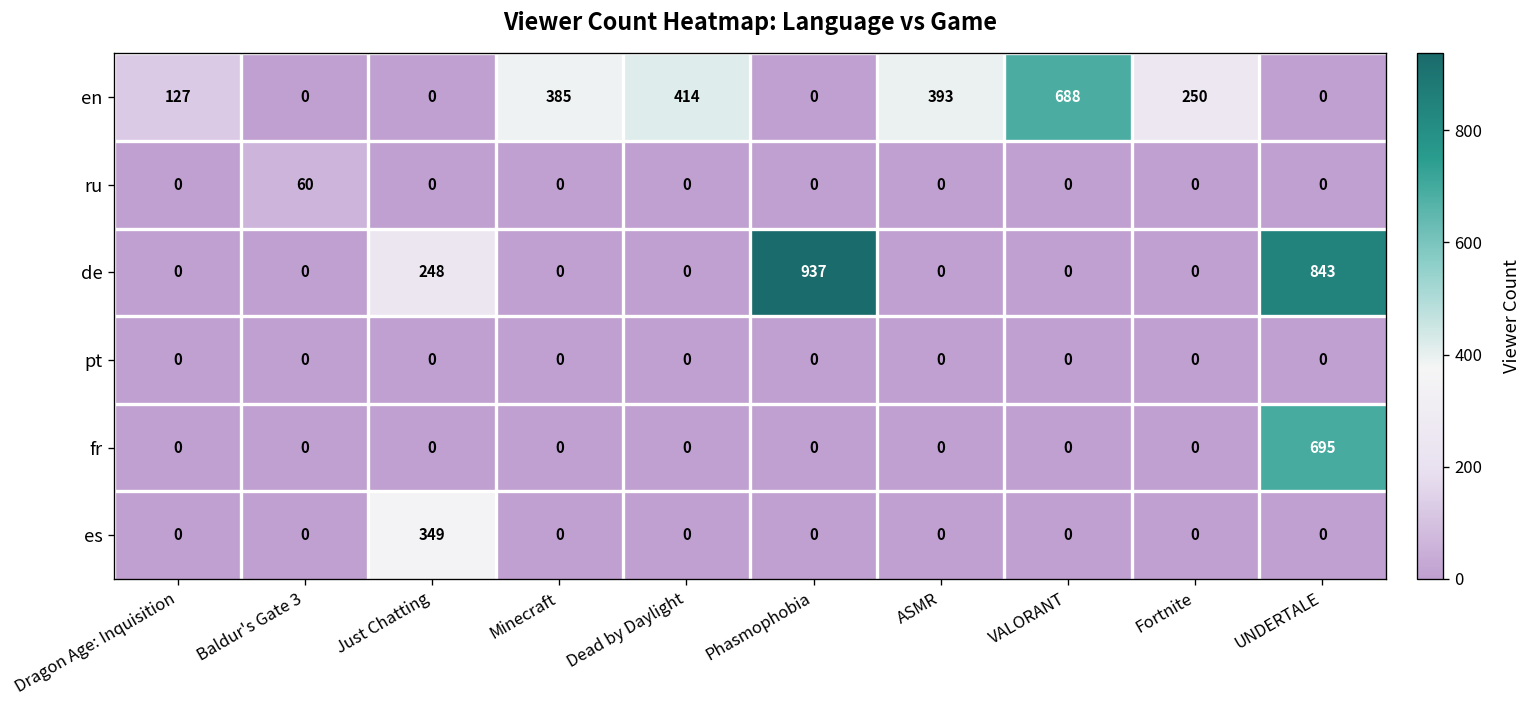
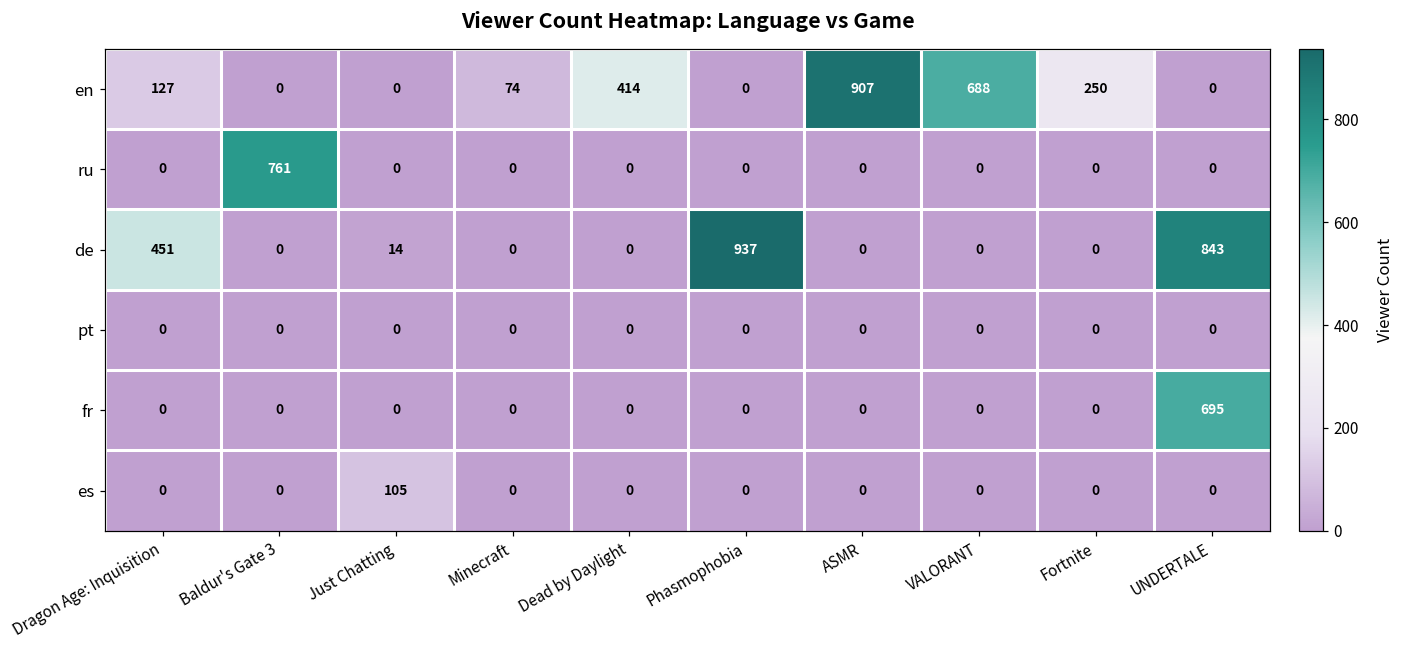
en, Minecraft: 385 -> 74
en, ASMR: 393 -> 907
ru, Baldur's Gate 3: 60 -> 761
de, Dragon Age: Inquisition: 0 -> 451
de, Just Chatting: 248 -> 14
es, Just Chatting: 349 -> 105
